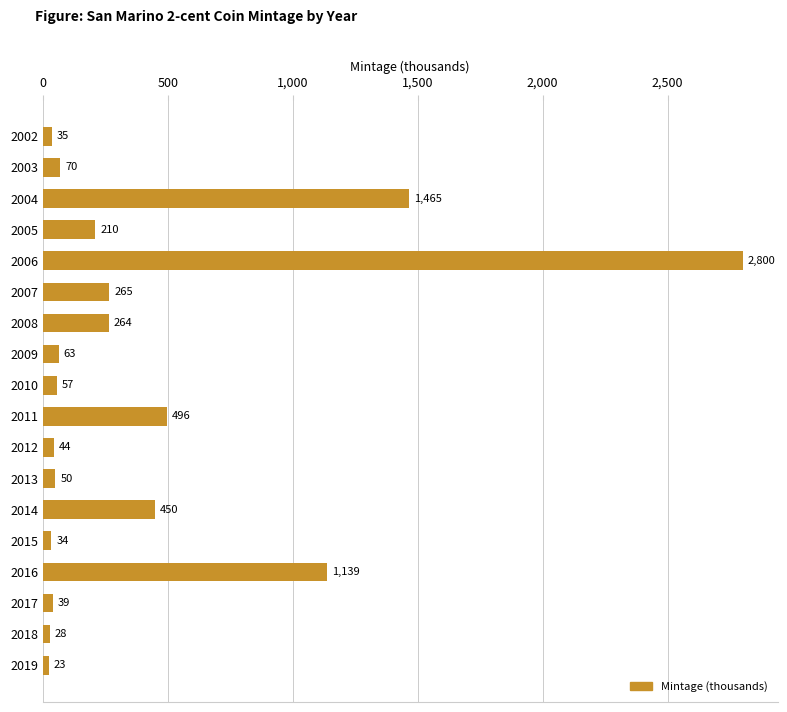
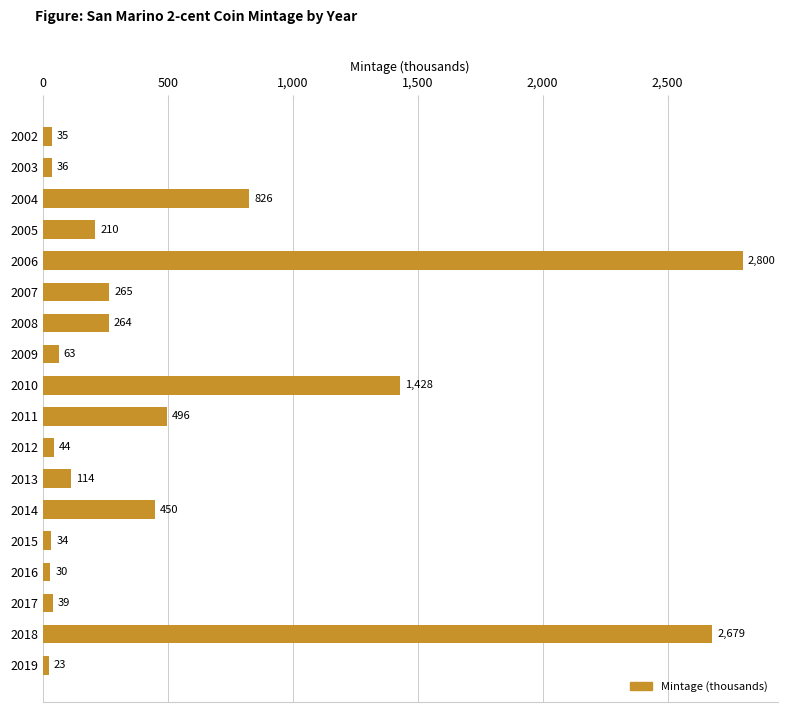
2003: 70 -> 36
2004: 1,465 -> 826
2010: 57 -> 1,428
2013: 50 -> 114
2016: 1,139 -> 30
2018: 28 -> 2,679
